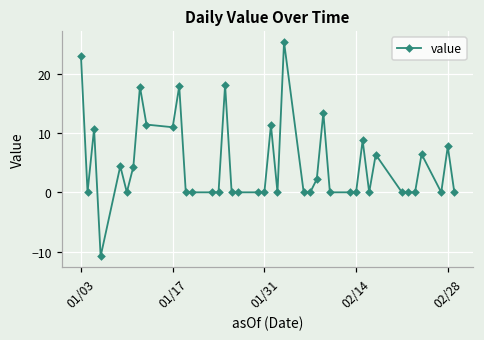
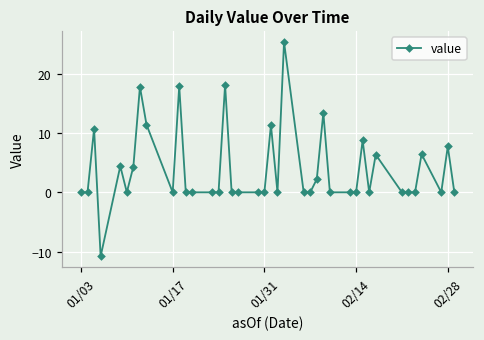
01/03: 23 -> 0
01/17: 11 -> 0
